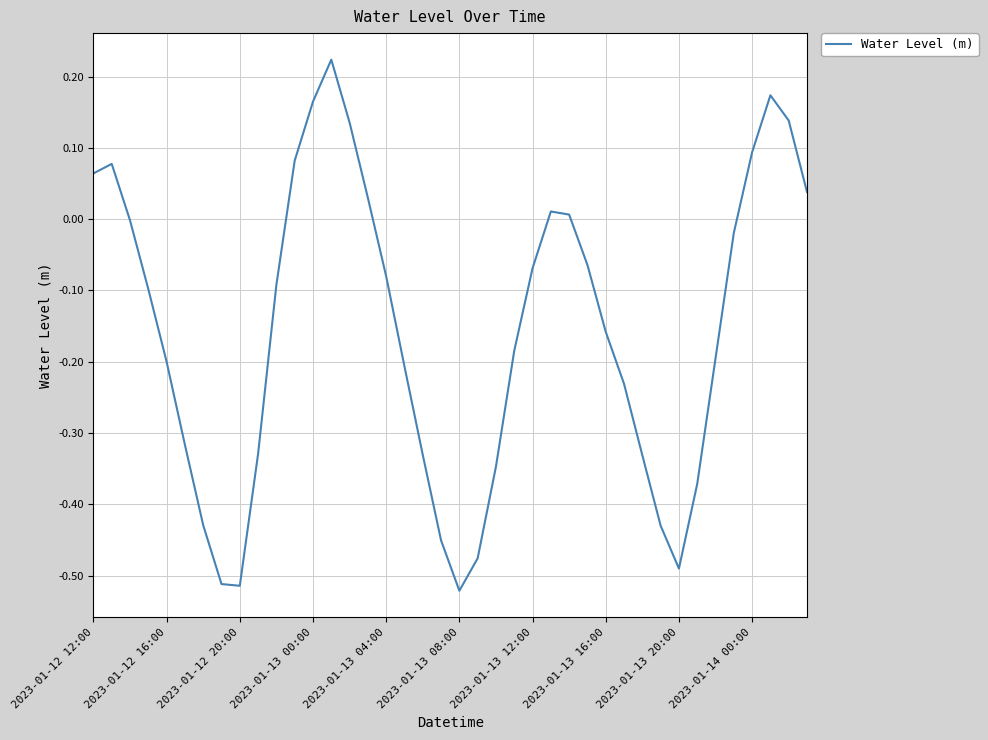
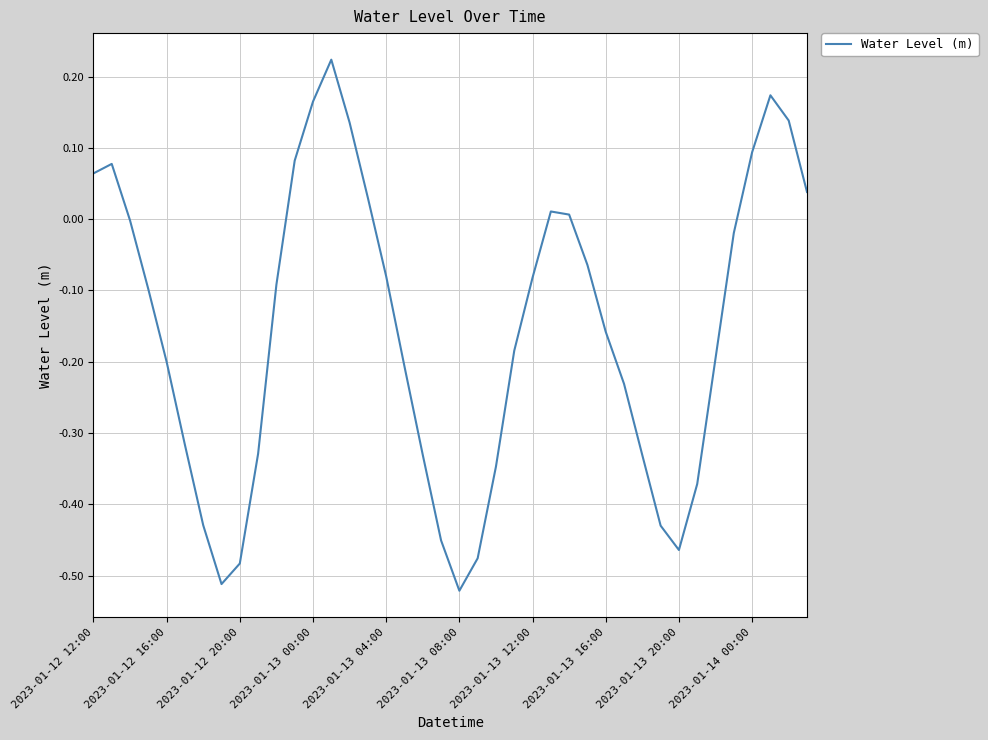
2023-01-12 20:00: -0.51 -> -0.48
2023-01-13 12:00: -0.07 -> -0.08
2023-01-13 20:00: -0.49 -> -0.46
